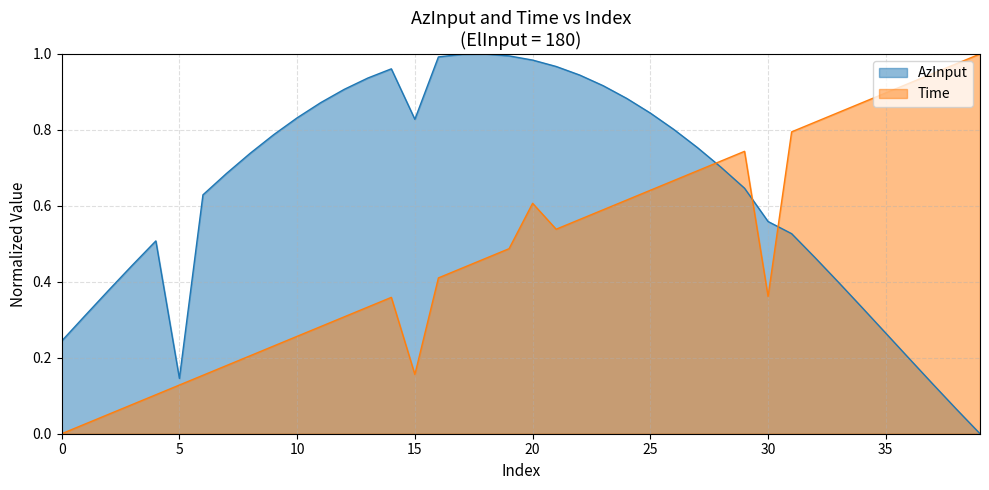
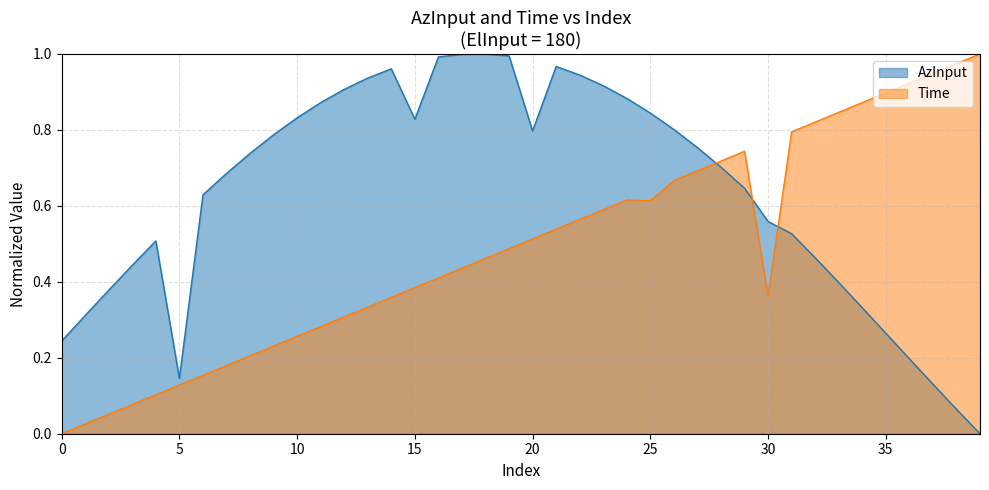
Time, 15: 0.16 -> 0.38
AzInput, 20: 0.98 -> 0.80
Time, 20: 0.61 -> 0.51
Time, 25: 0.64 -> 0.61
